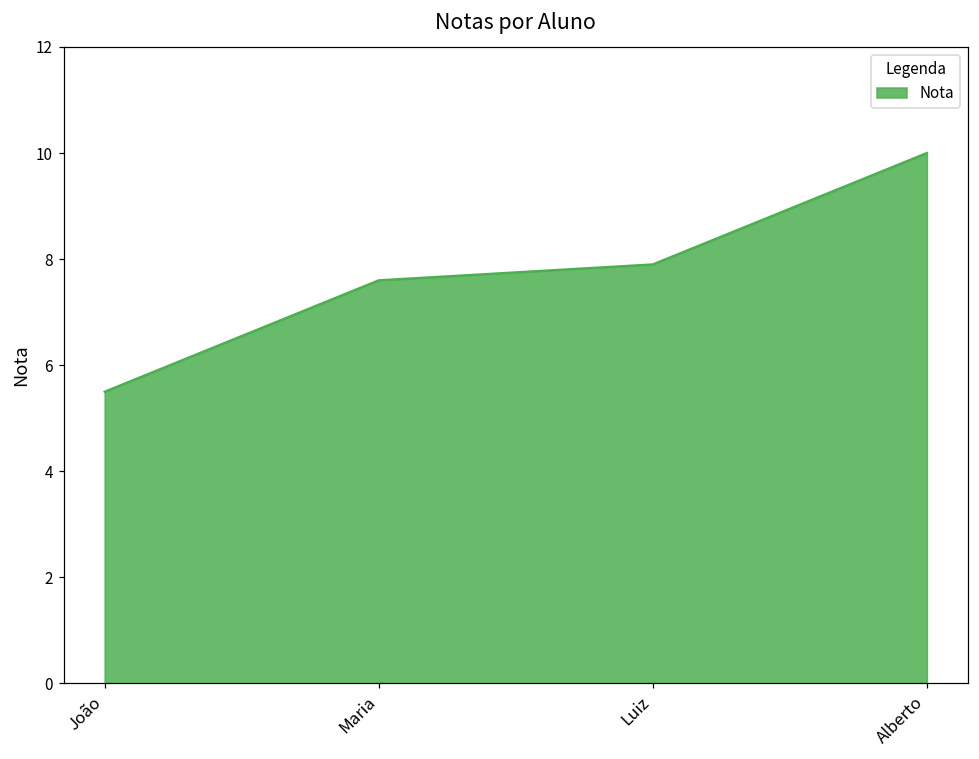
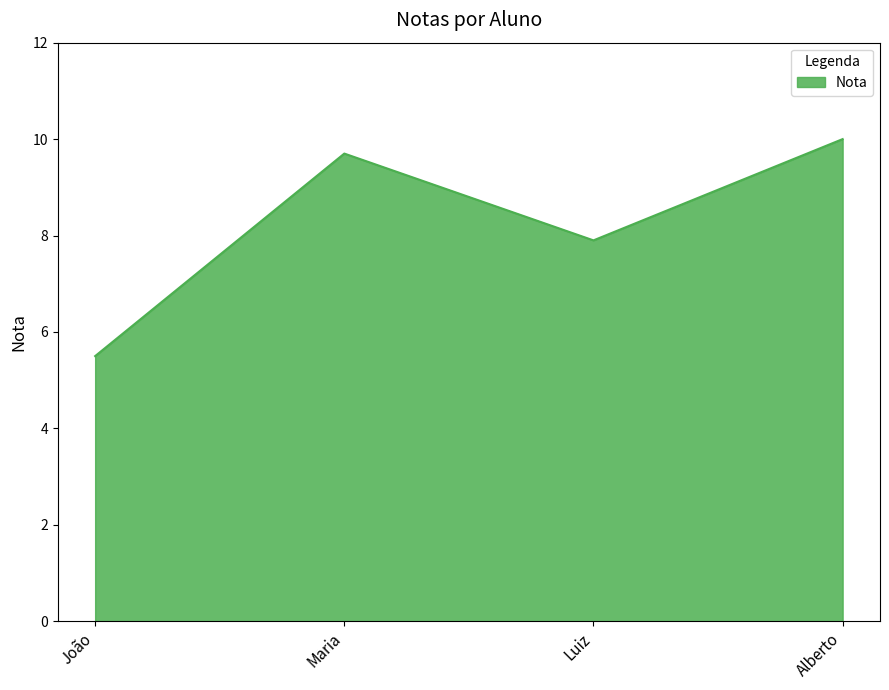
Maria: 7.6 -> 9.7
